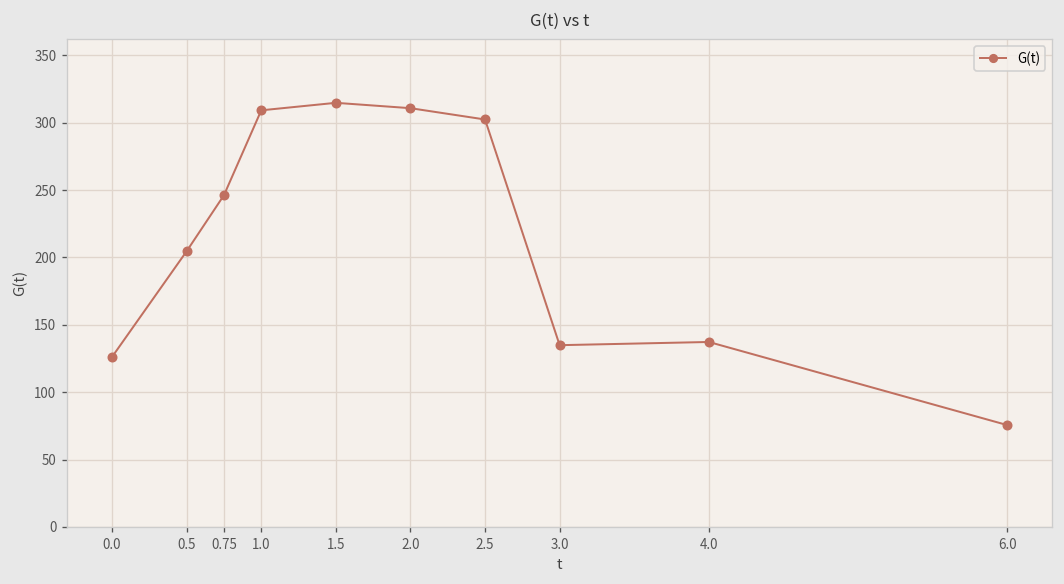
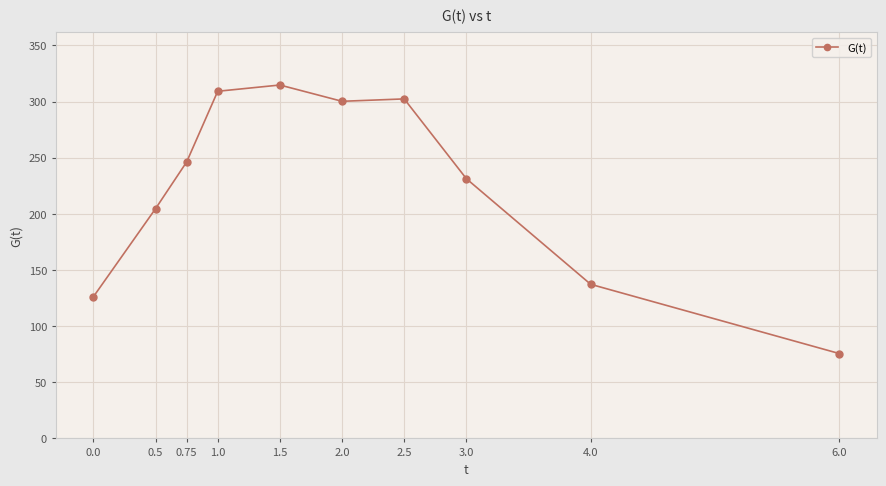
2.0: 311 -> 300
3.0: 135 -> 231
